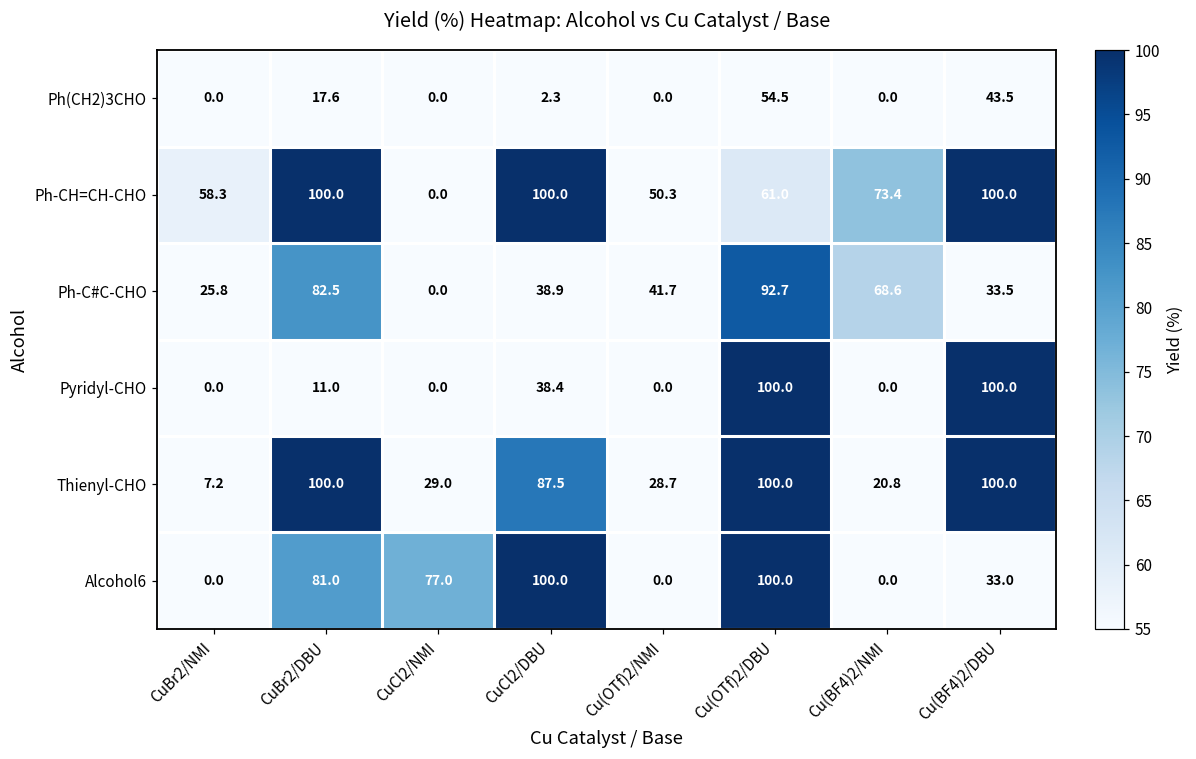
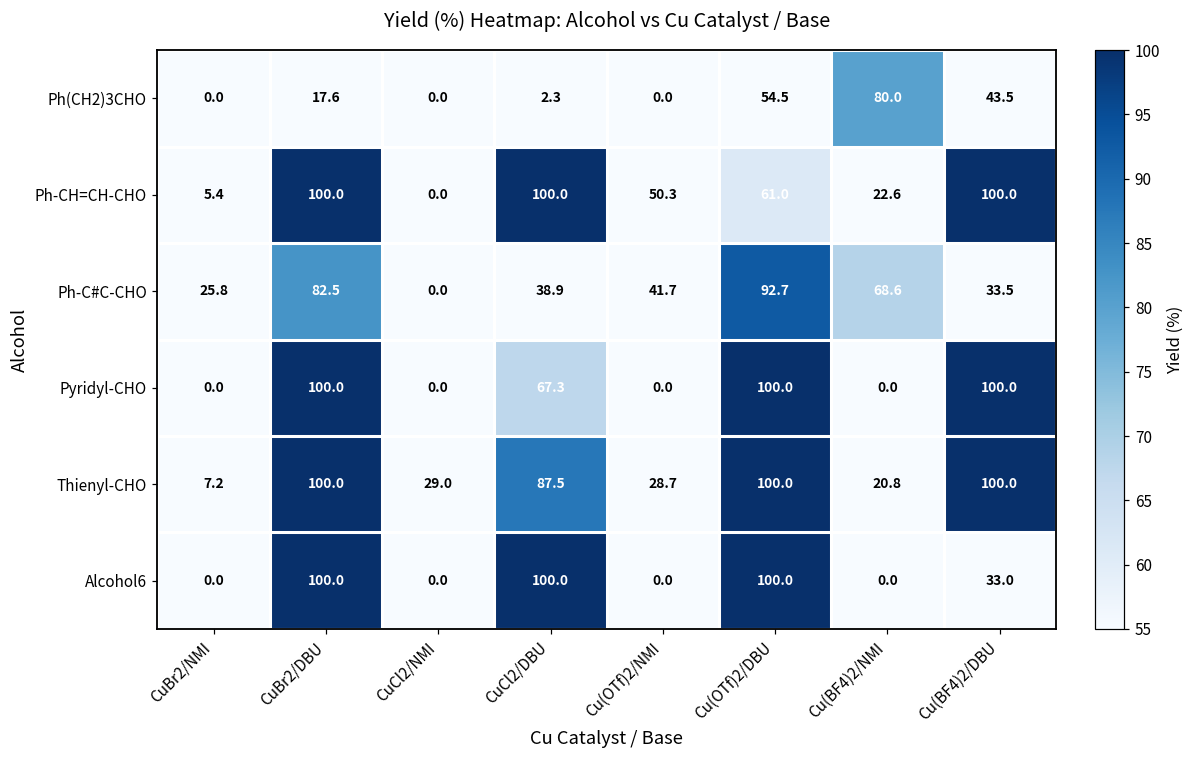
Ph(CH2)3CHO, Cu(BF4)2/NMI: 0.0 -> 80.0
Ph-CH=CH-CHO, CuBr2/NMI: 58.3 -> 5.4
Ph-CH=CH-CHO, Cu(BF4)2/NMI: 73.4 -> 22.6
Pyridyl-CHO, CuBr2/DBU: 11.0 -> 100.0
Pyridyl-CHO, CuCl2/DBU: 38.4 -> 67.3
Alcohol6, CuBr2/DBU: 81.0 -> 100.0
Alcohol6, CuCl2/NMI: 77.0 -> 0.0
